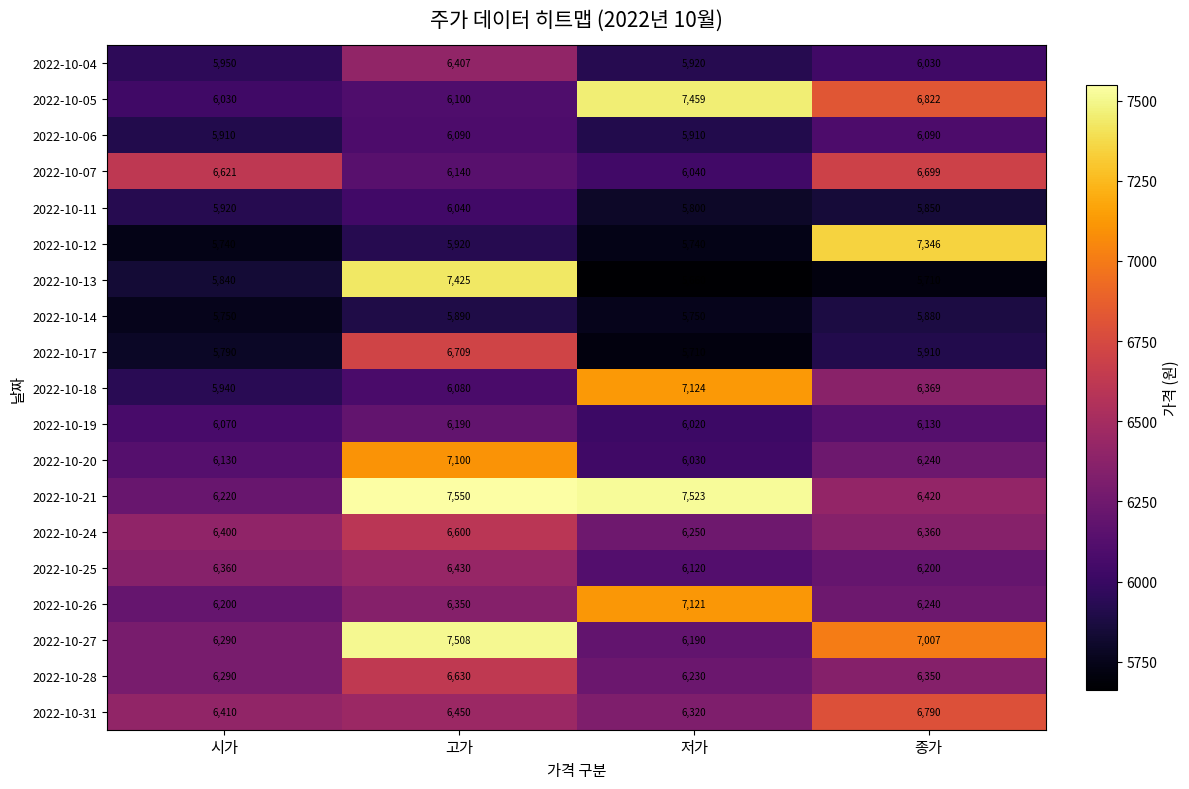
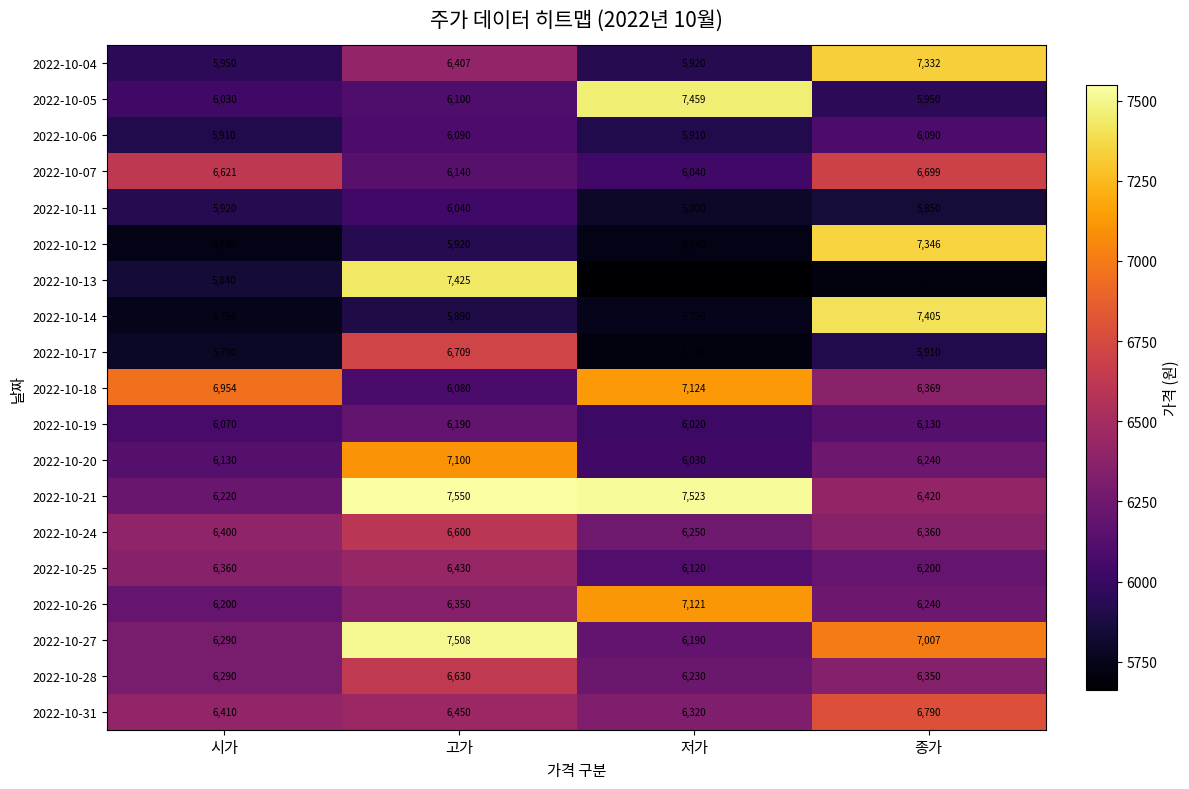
2022-10-04, 종가: 6,030 -> 7,332
2022-10-05, 종가: 6,822 -> 5,950
2022-10-14, 종가: 5,880 -> 7,405
2022-10-18, 시가: 5,940 -> 6,954
